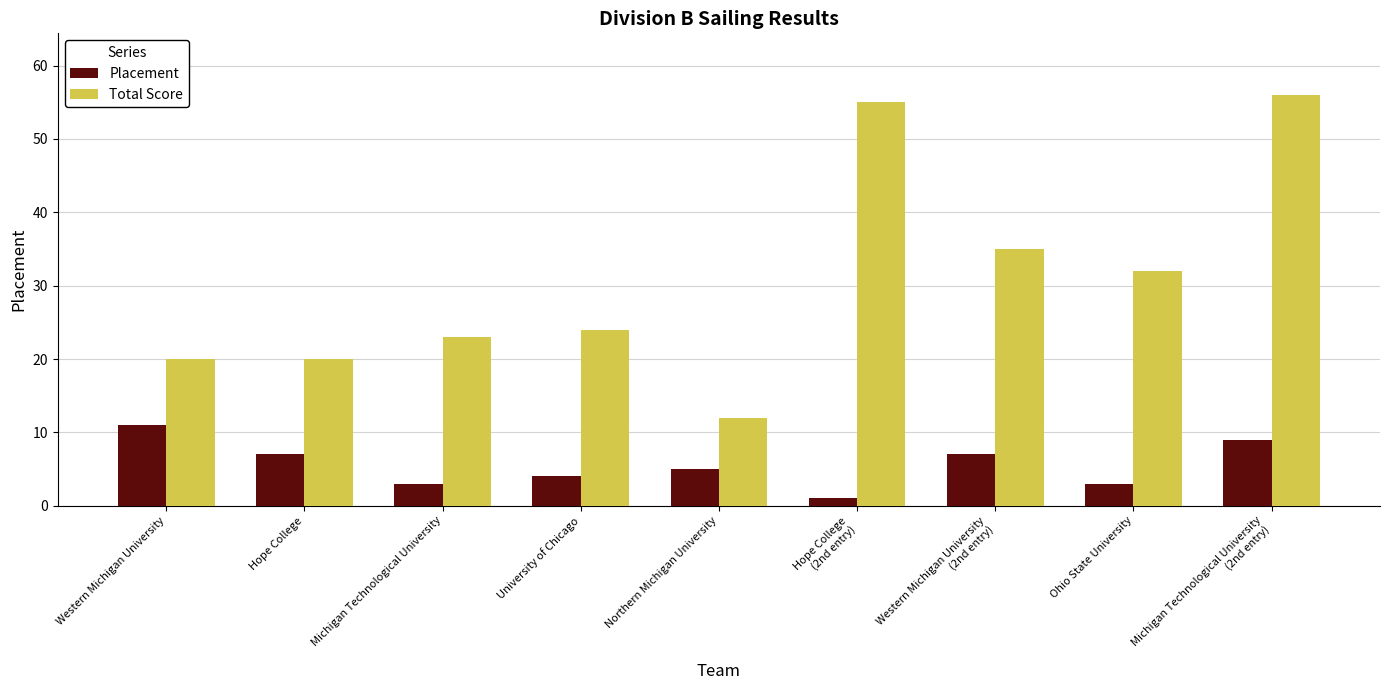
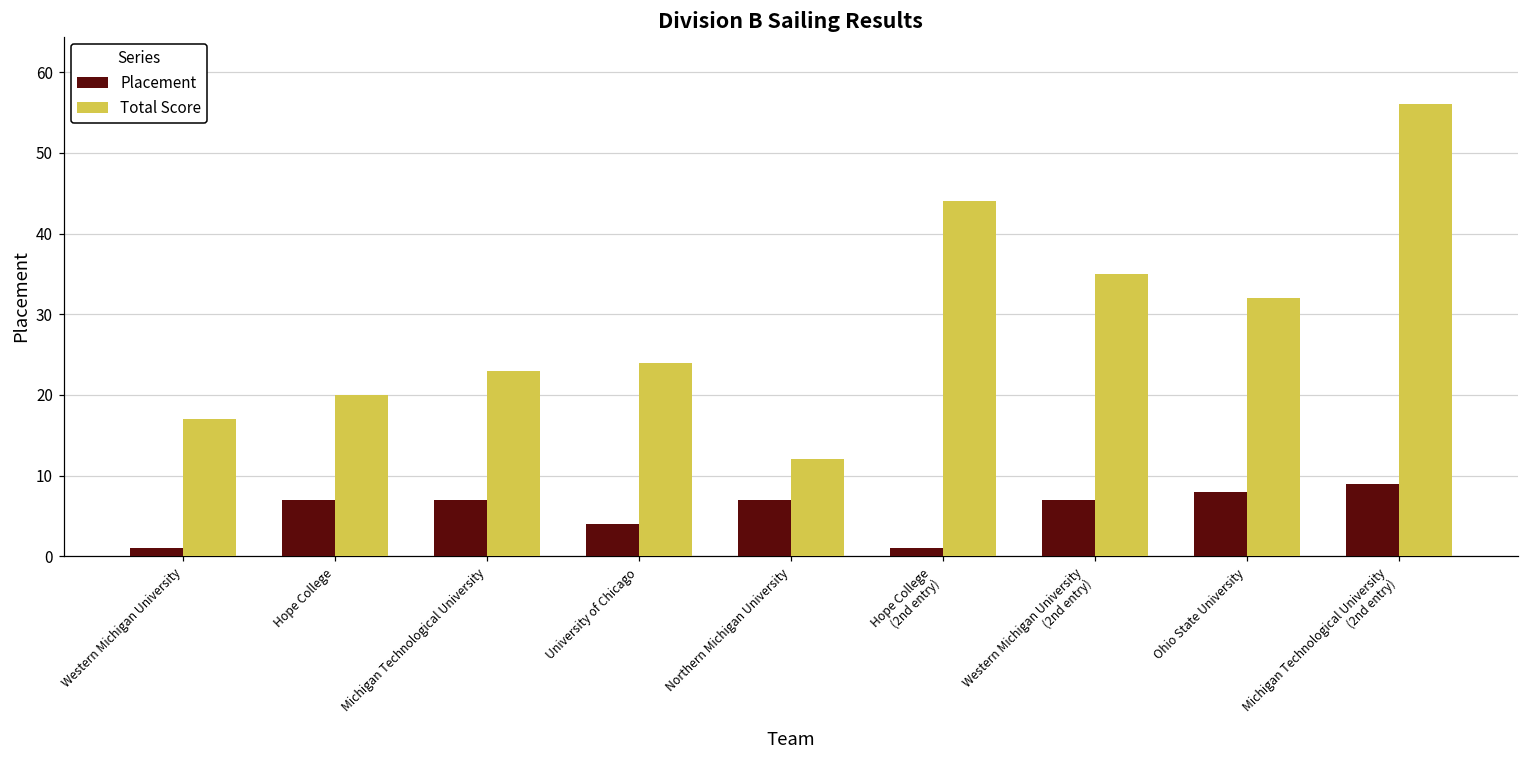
Placement, Western Michigan University: 11 -> 1
Total Score, Western Michigan University: 20 -> 17
Placement, Michigan Technological University: 3 -> 7
Placement, Northern Michigan University: 5 -> 7
Total Score, Hope College (2nd entry): 55 -> 44
Placement, Ohio State University: 3 -> 8
